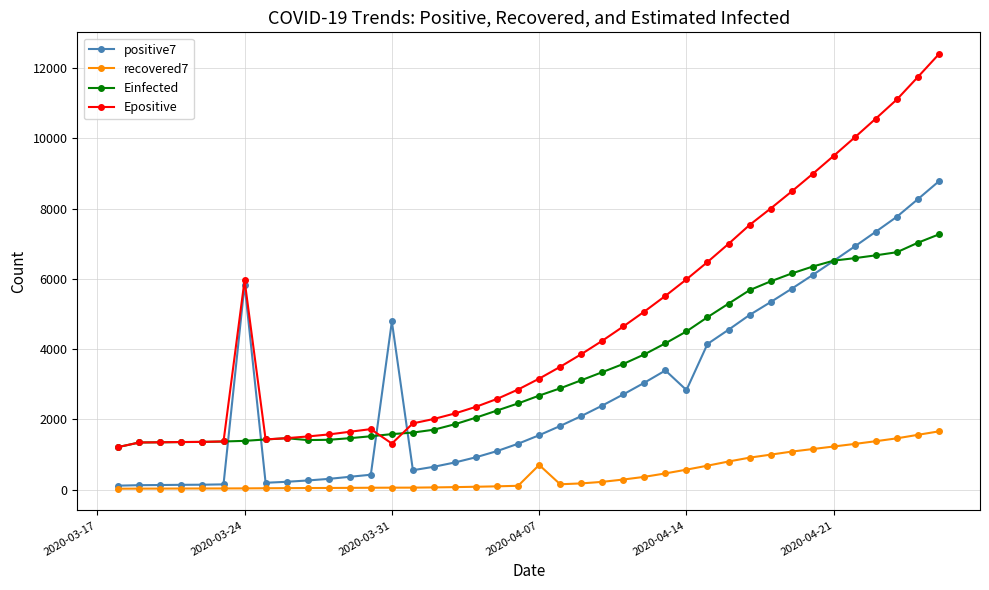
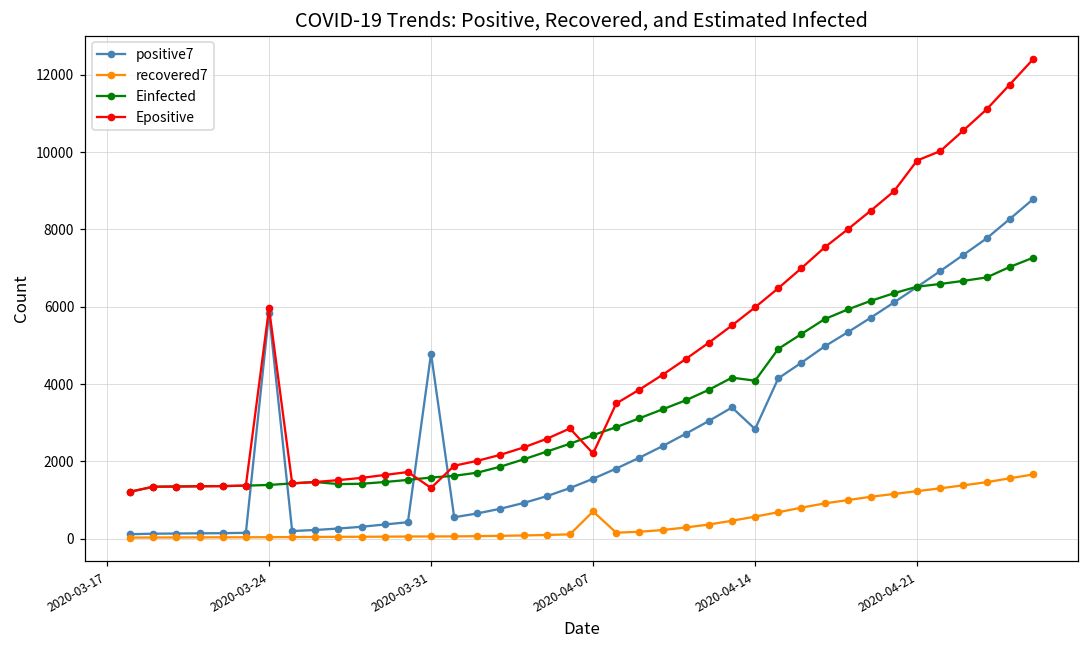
Epositive, 2020-04-07: 3200 -> 2200
Einfected, 2020-04-14: 4500 -> 4100
Epositive, 2020-04-21: 9500 -> 9800
